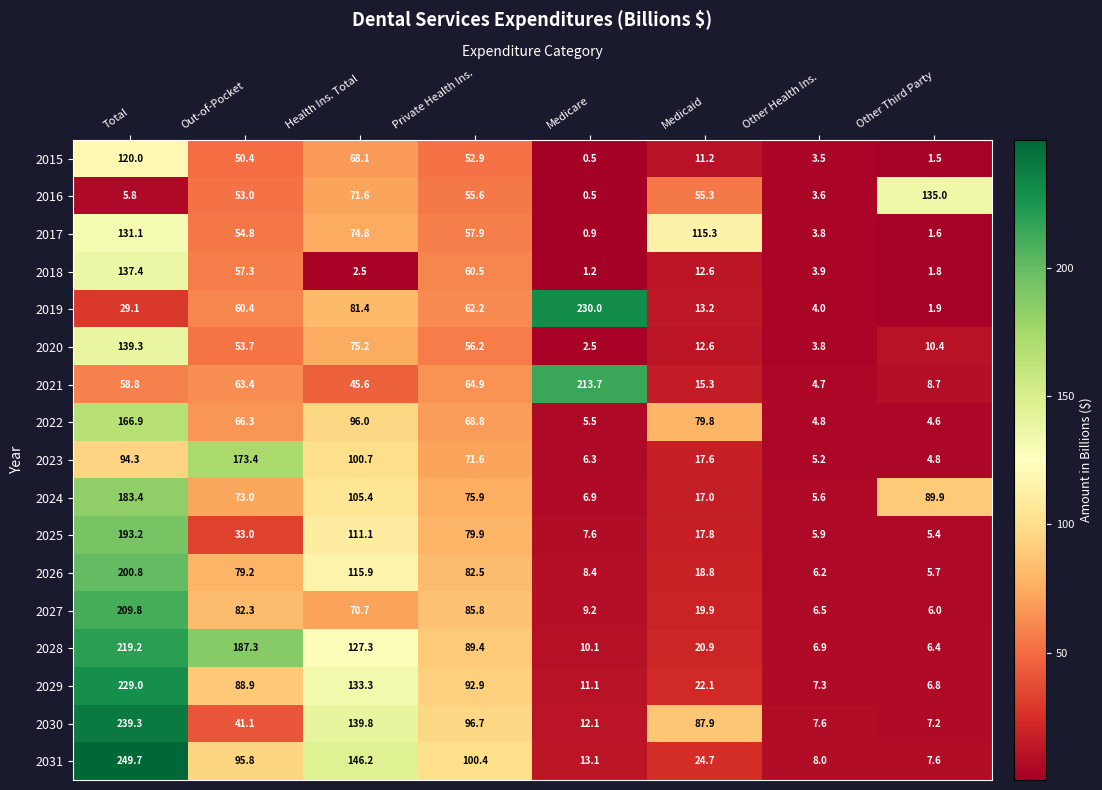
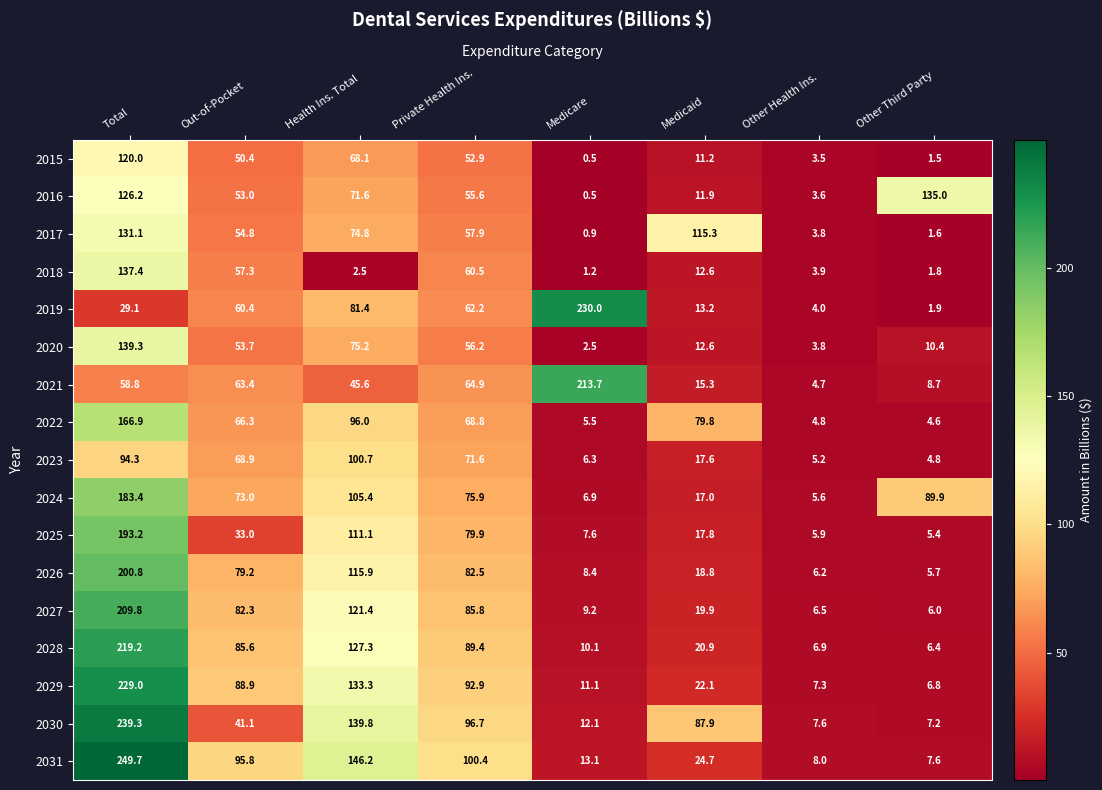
2016, Total: 5.8 -> 126.2
2016, Medicaid: 55.3 -> 11.9
2023, Out-of-Pocket: 173.4 -> 68.9
2027, Health Ins. Total: 70.7 -> 121.4
2028, Out-of-Pocket: 187.3 -> 85.6
